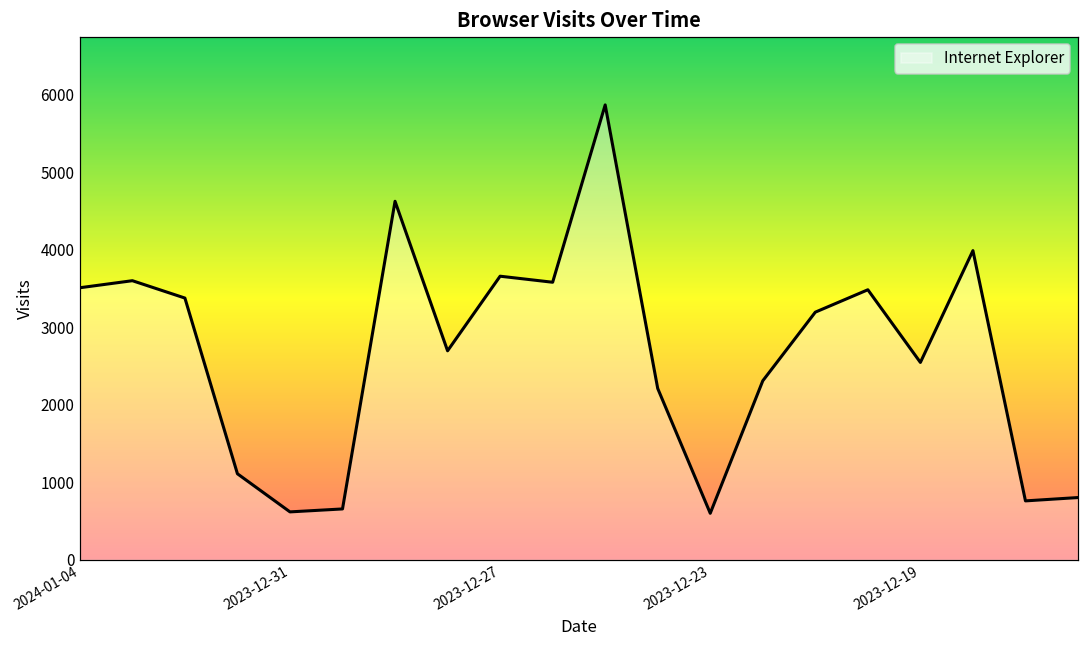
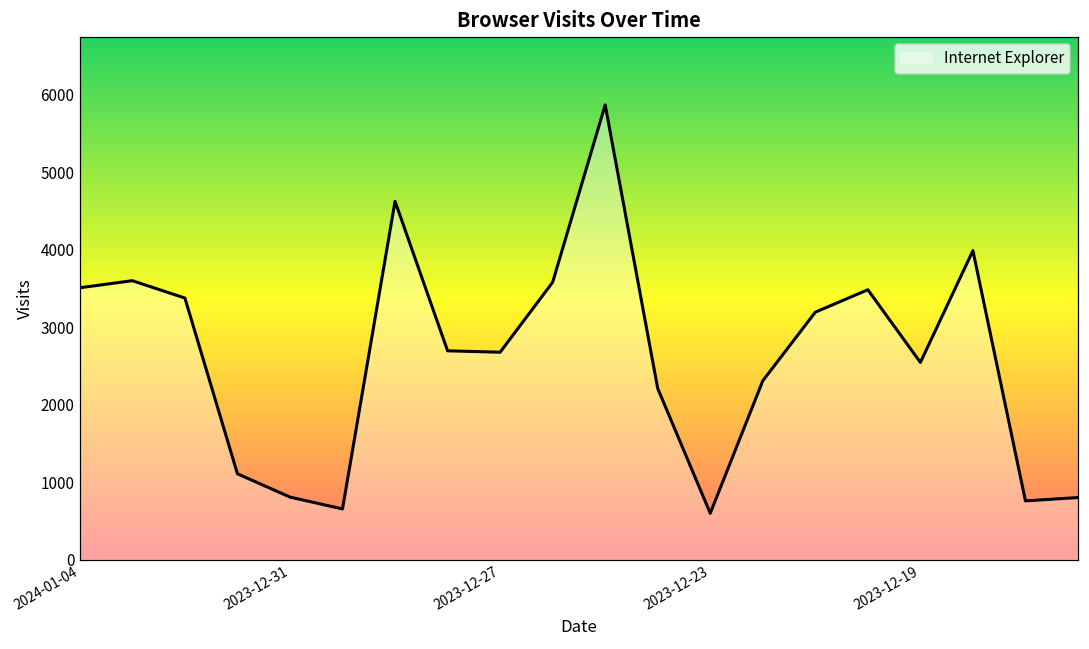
2023-12-31: 600 -> 800
2023-12-27: 3700 -> 2700
